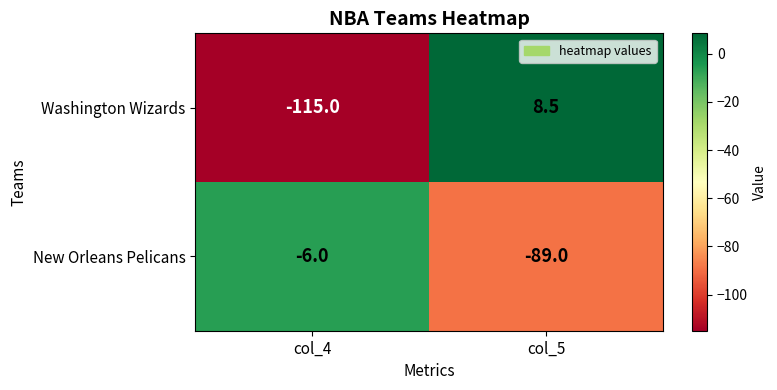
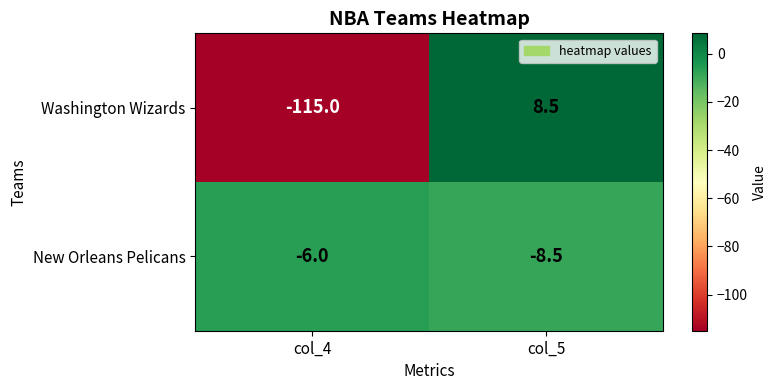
New Orleans Pelicans, col_5: -89.0 -> -8.5
